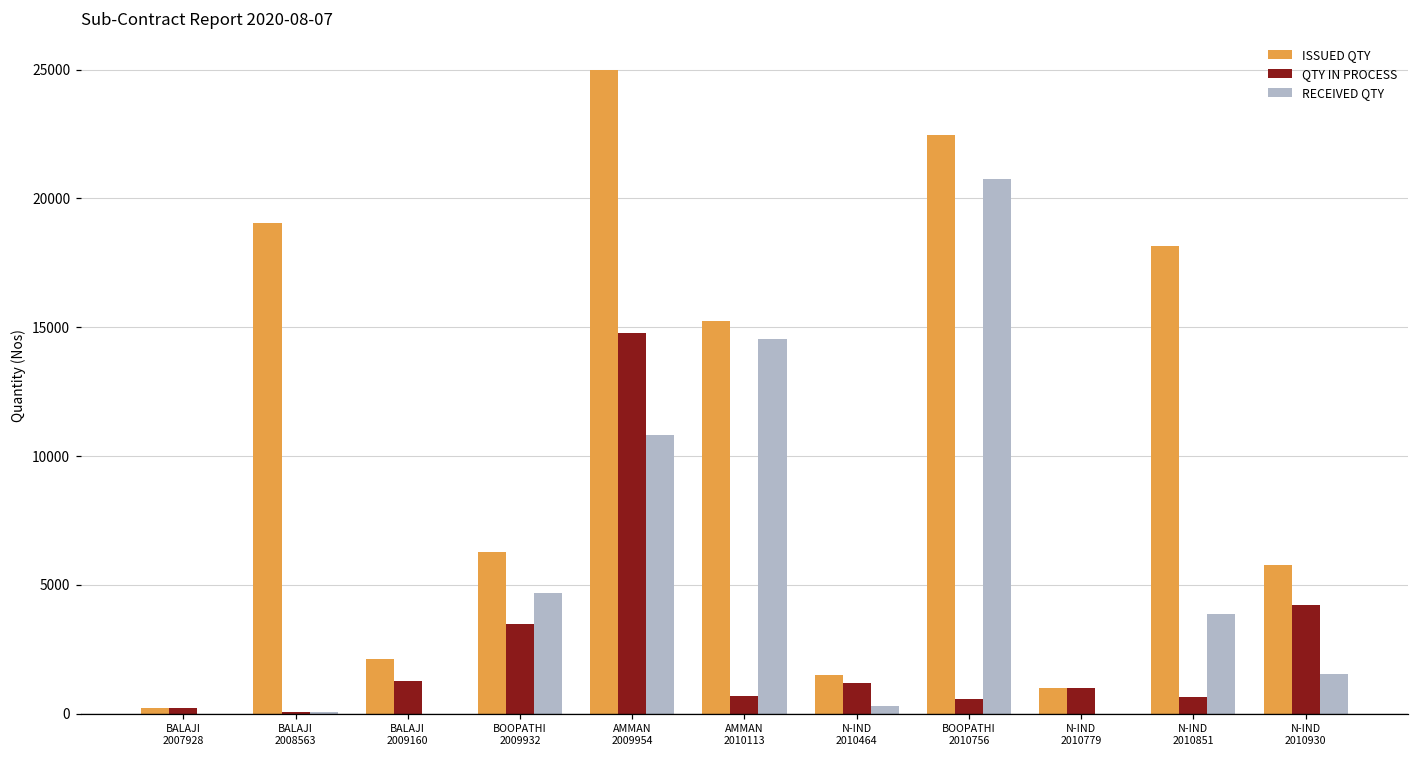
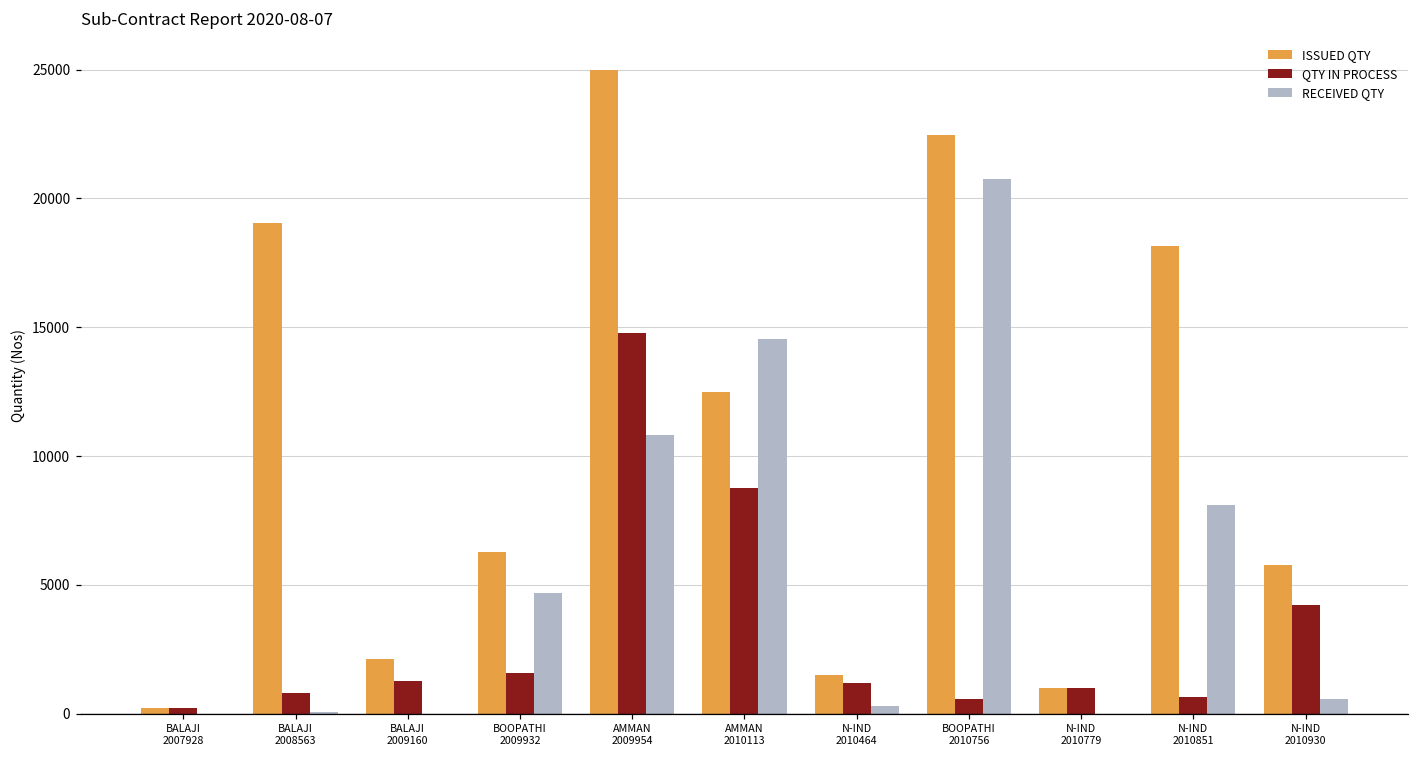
QTY IN PROCESS, BALAJI 2008563: 0 -> 800
QTY IN PROCESS, BOOPATHI 2009932: 3500 -> 1600
ISSUED QTY, AMMAN 2010113: 15200 -> 12500
QTY IN PROCESS, AMMAN 2010113: 700 -> 8800
RECEIVED QTY, N-IND 2010851: 3900 -> 8100
RECEIVED QTY, N-IND 2010930: 1600 -> 600
